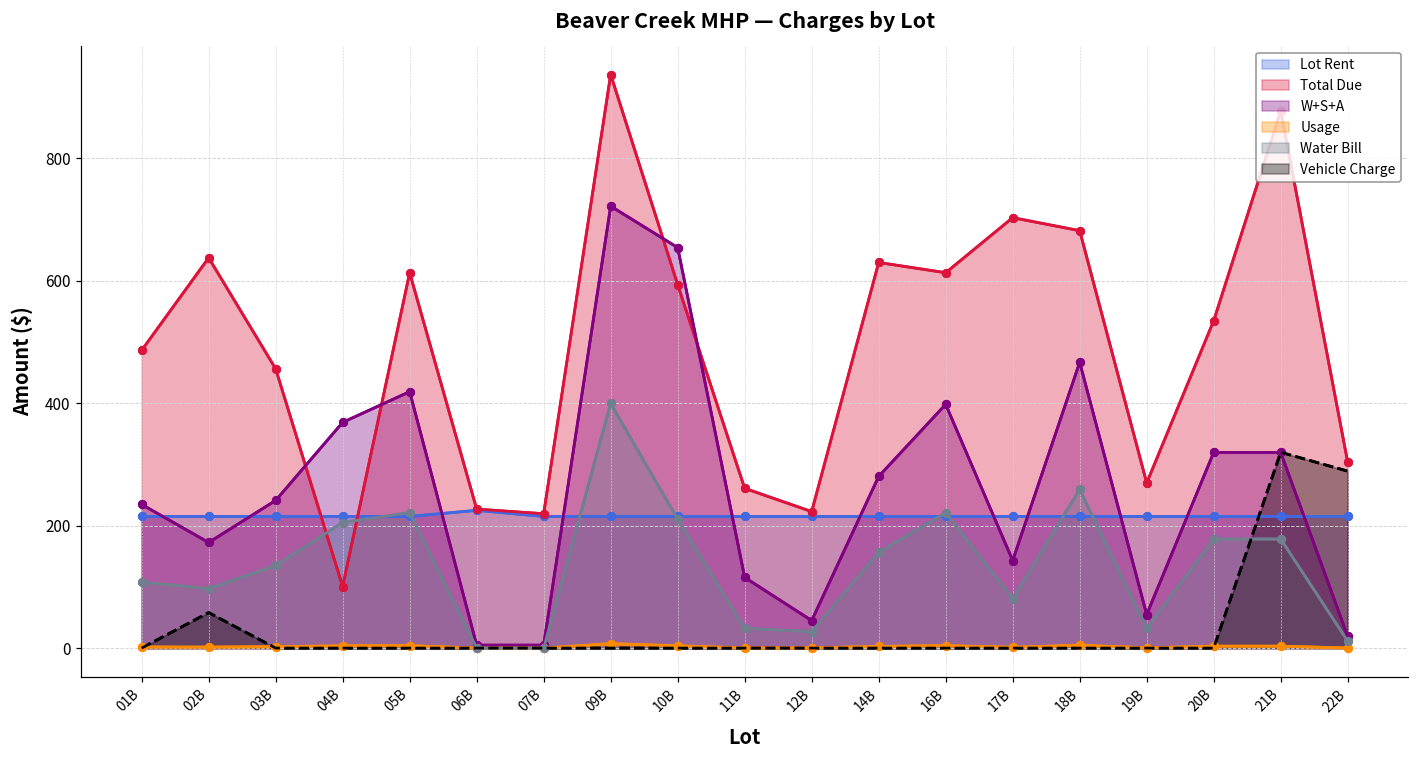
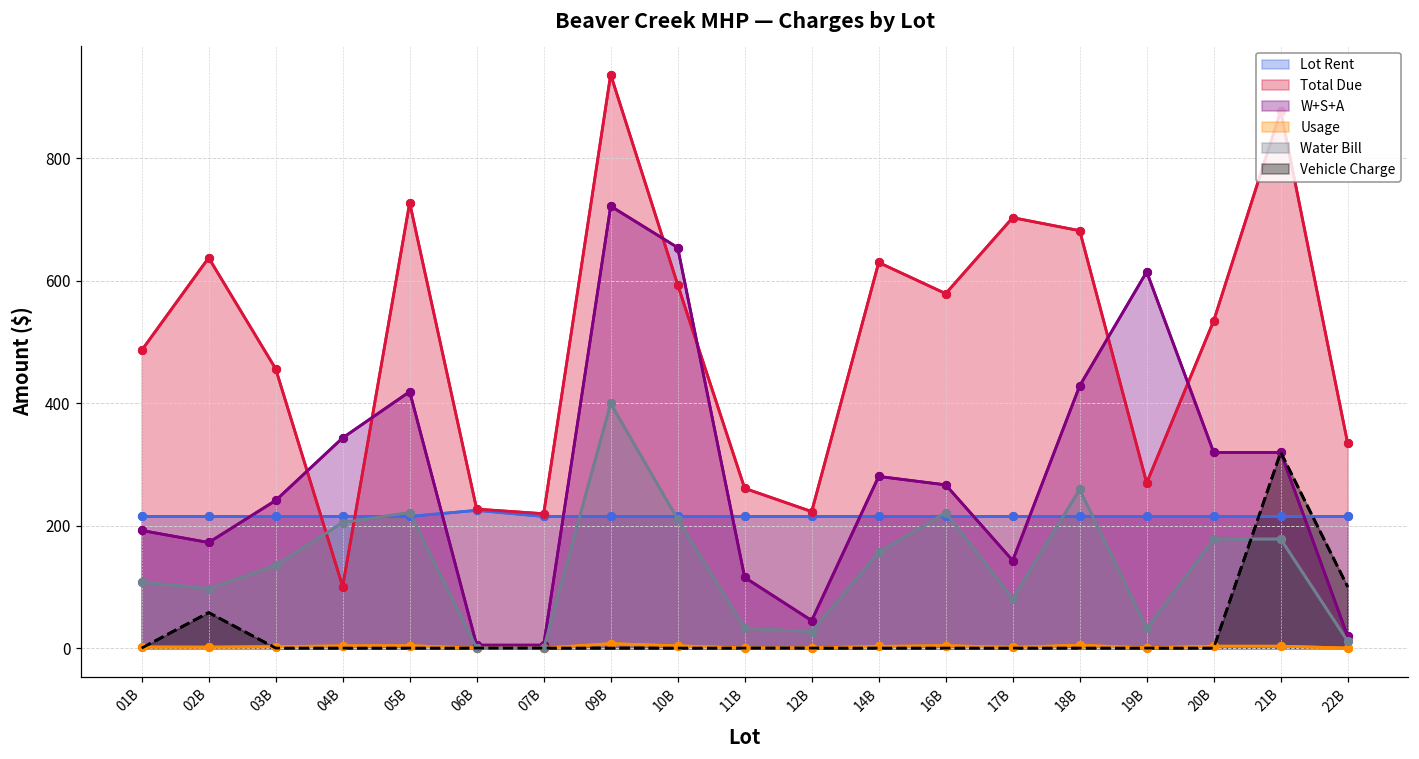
W+S+A, 01B: 230 -> 190
W+S+A, 04B: 370 -> 340
Total Due, 05B: 610 -> 730
Total Due, 16B: 610 -> 580
W+S+A, 16B: 400 -> 270
W+S+A, 18B: 470 -> 430
W+S+A, 19B: 50 -> 610
Total Due, 22B: 300 -> 330
Vehicle Charge, 22B: 290 -> 100
